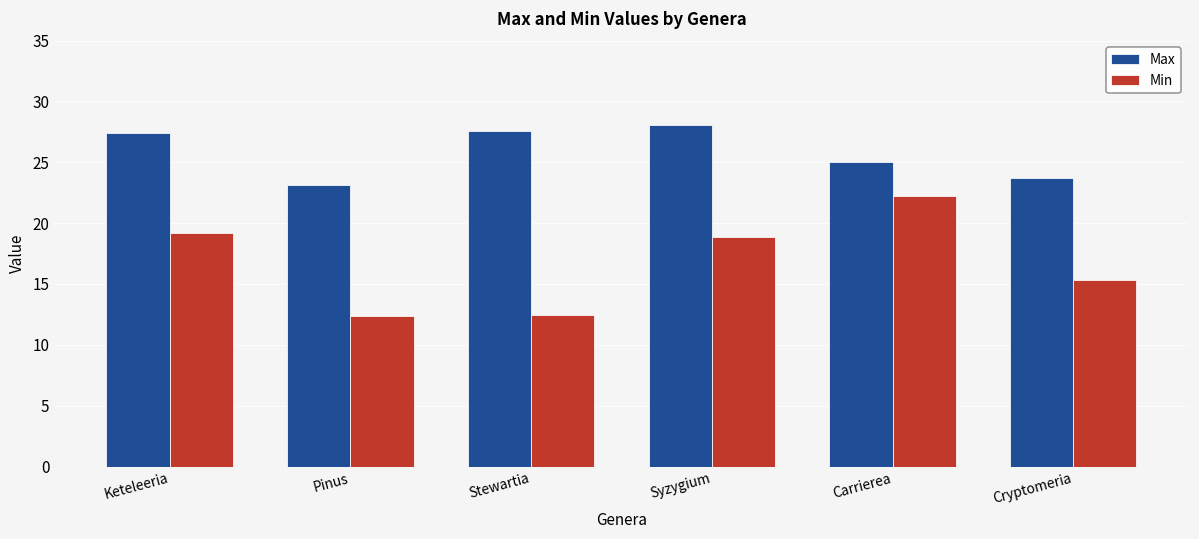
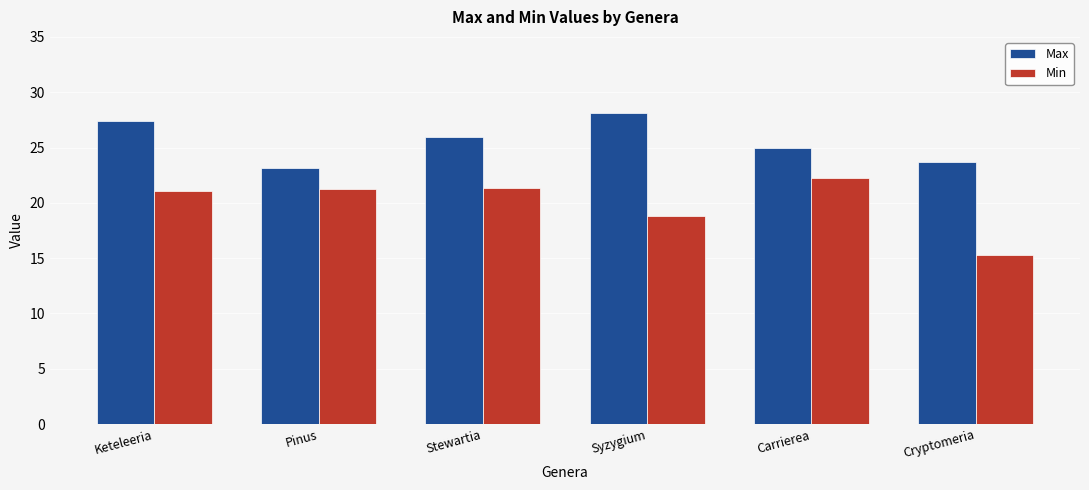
Min, Keteleeria: 19.2 -> 21.0
Min, Pinus: 12.4 -> 21.3
Max, Stewartia: 27.5 -> 25.9
Min, Stewartia: 12.5 -> 21.3
